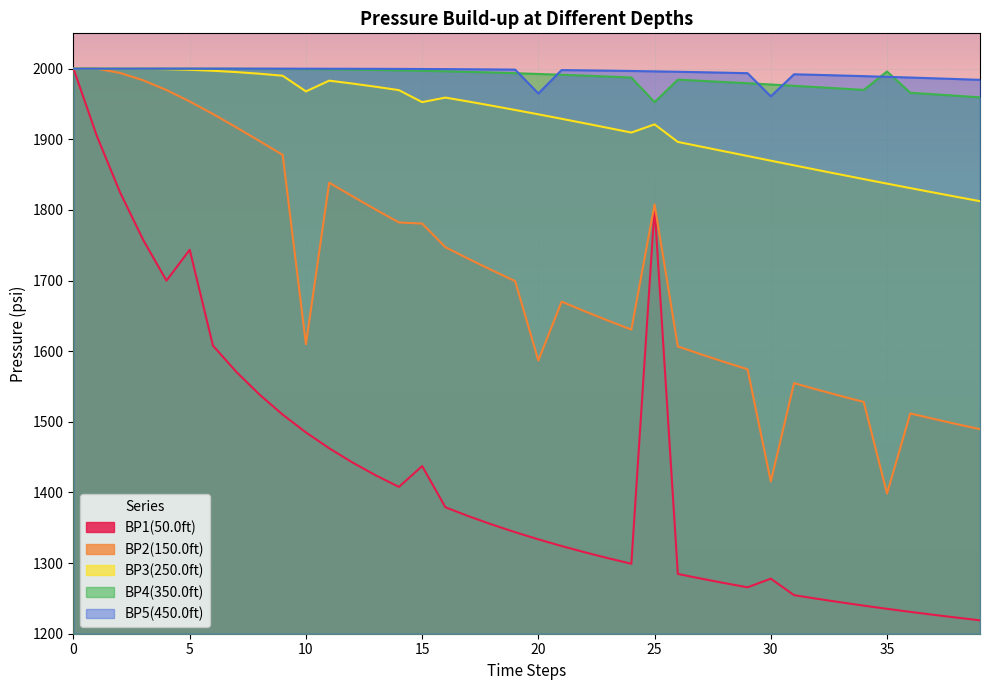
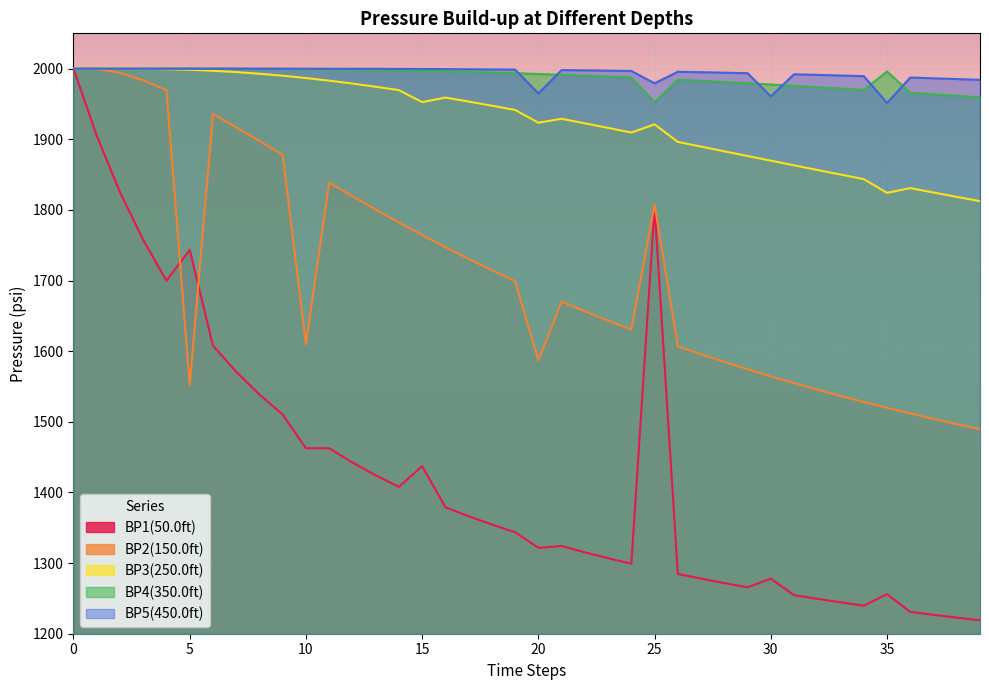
BP2(150.0ft), 5: 1950 -> 1550
BP1(50.0ft), 10: 1490 -> 1460
BP3(250.0ft), 10: 1970 -> 1990
BP2(150.0ft), 15: 1780 -> 1760
BP1(50.0ft), 20: 1330 -> 1320
BP3(250.0ft), 20: 1940 -> 1920
BP5(450.0ft), 25: 2000 -> 1980
BP2(150.0ft), 30: 1420 -> 1560
BP1(50.0ft), 35: 1240 -> 1260
BP2(150.0ft), 35: 1400 -> 1520
BP3(250.0ft), 35: 1840 -> 1820
BP5(450.0ft), 35: 1990 -> 1950
